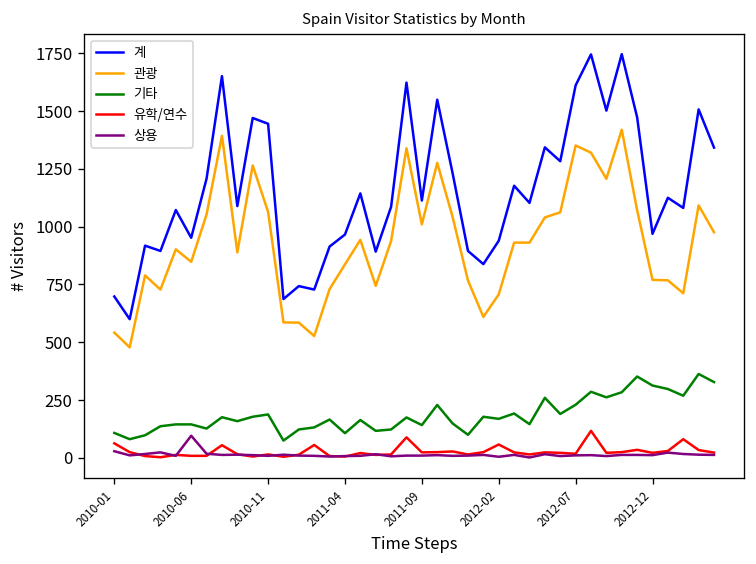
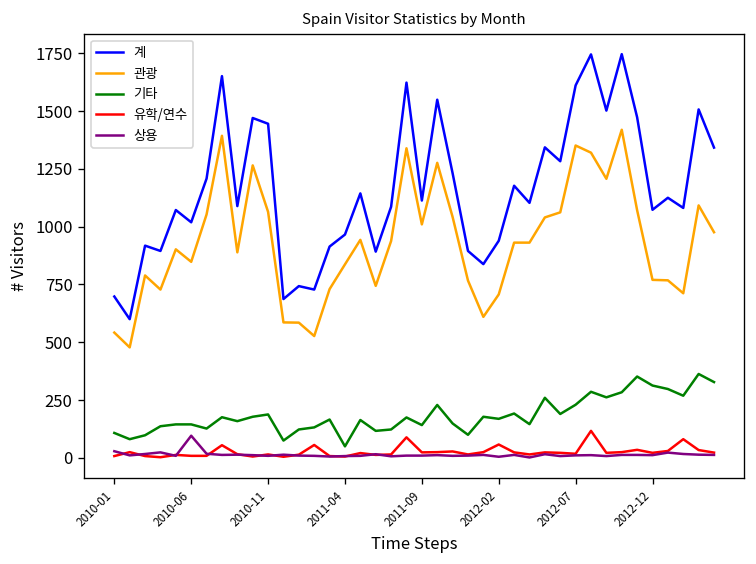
유학/연수, 2010-01: 60 -> 10
계, 2010-06: 950 -> 1020
기타, 2011-04: 110 -> 50
계, 2012-12: 970 -> 1070
